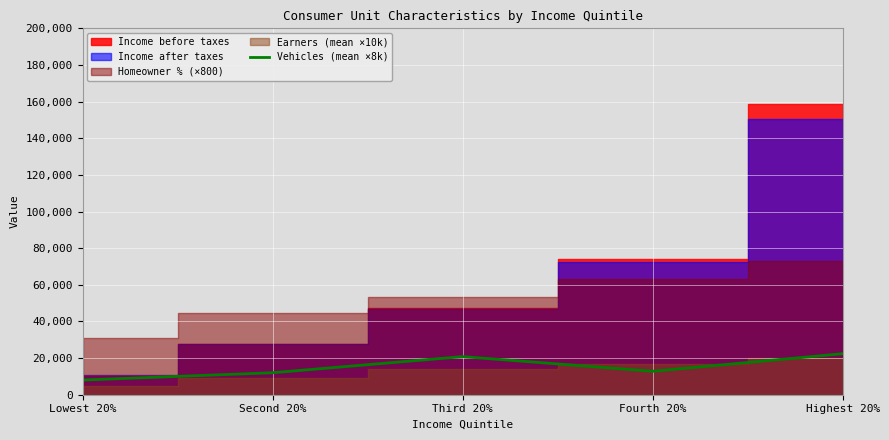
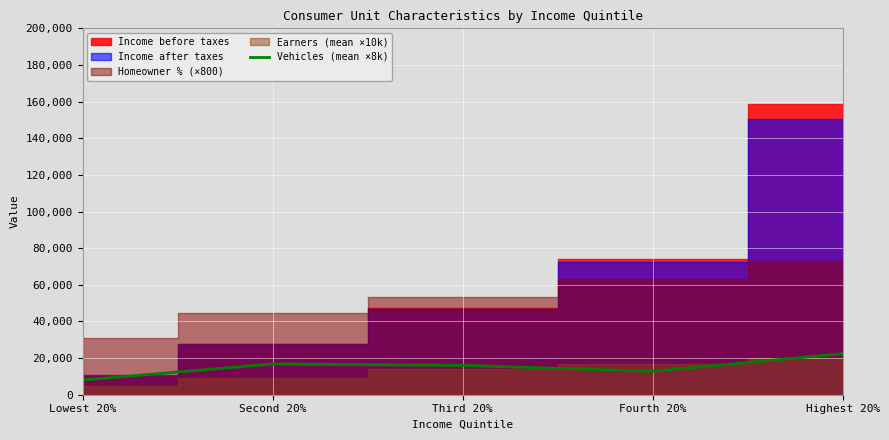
Vehicles (mean ×8k), Second 20%: 12,000 -> 17,000
Vehicles (mean ×8k), Third 20%: 21,000 -> 16,000
